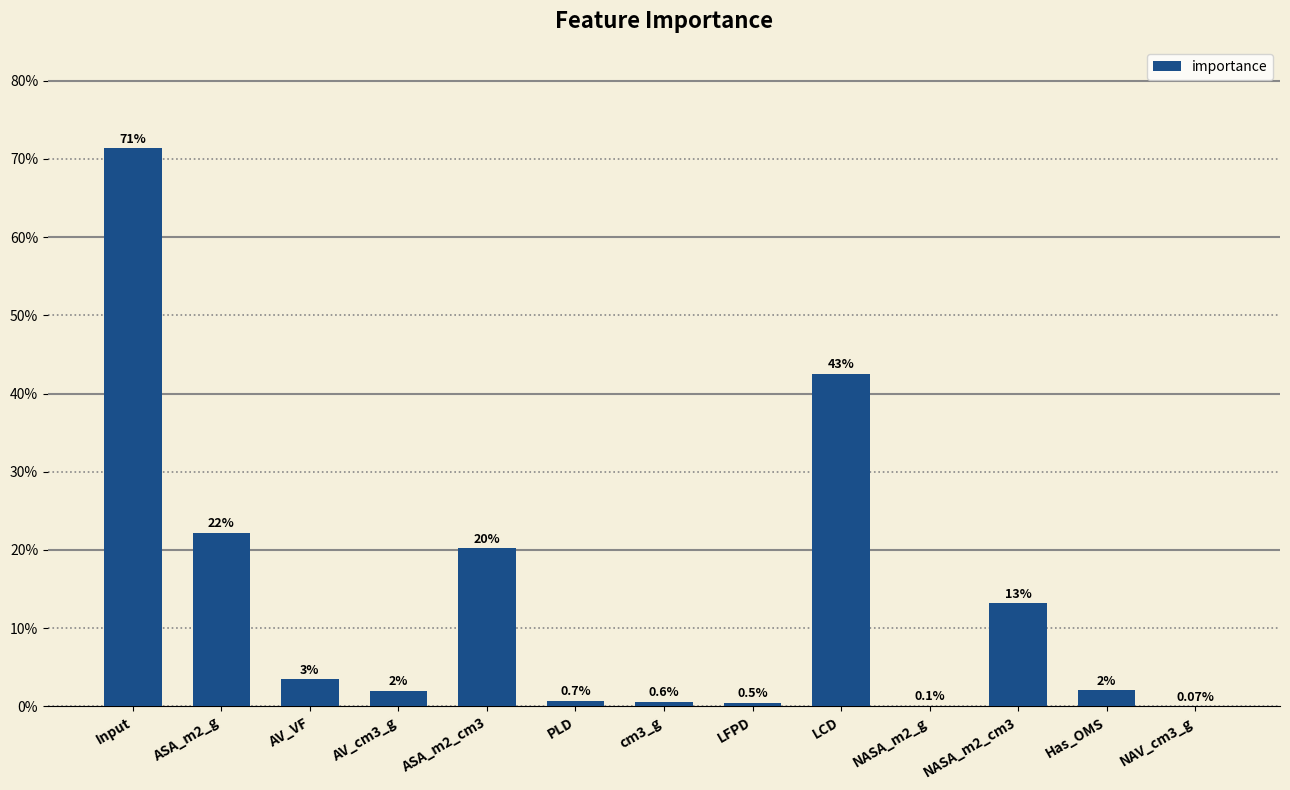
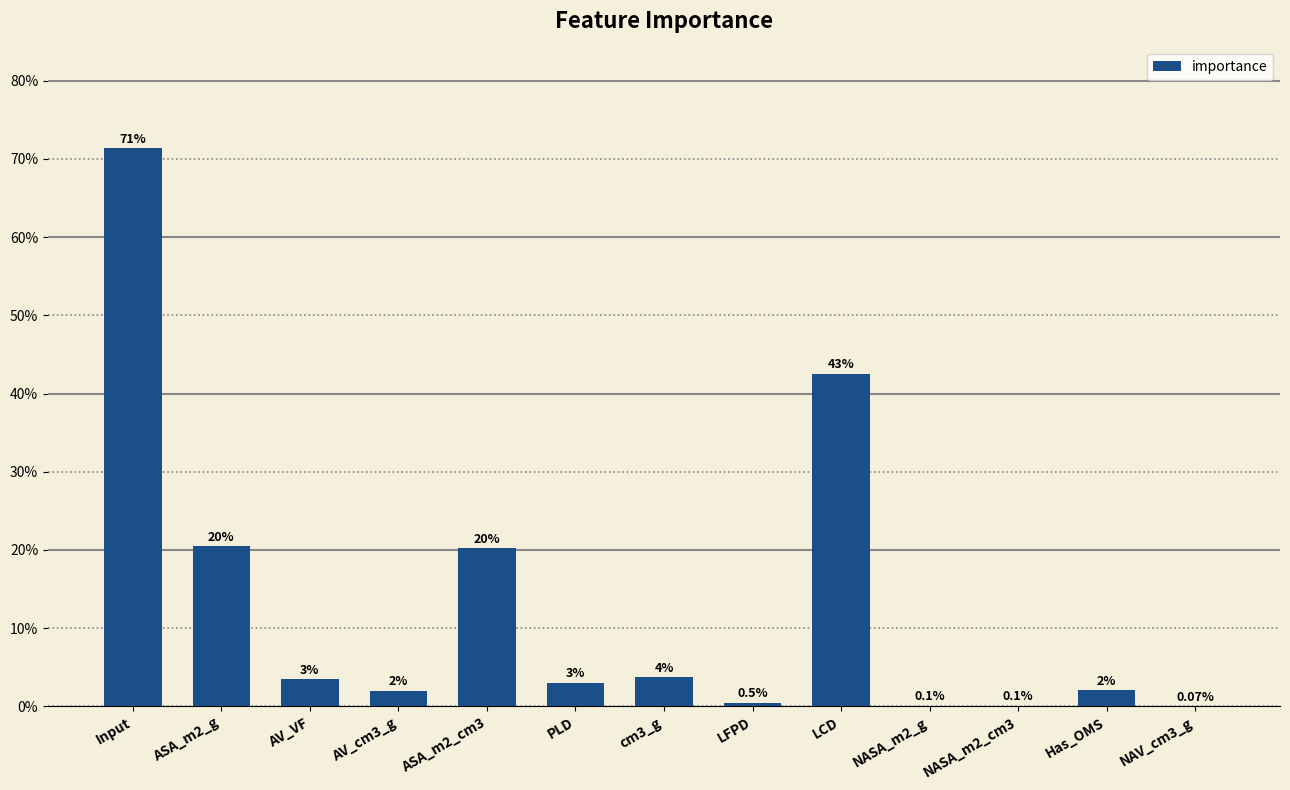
ASA_m2_g: 22% -> 20%
PLD: 0.7% -> 3%
cm3_g: 0.6% -> 4%
NASA_m2_cm3: 13% -> 0.1%
